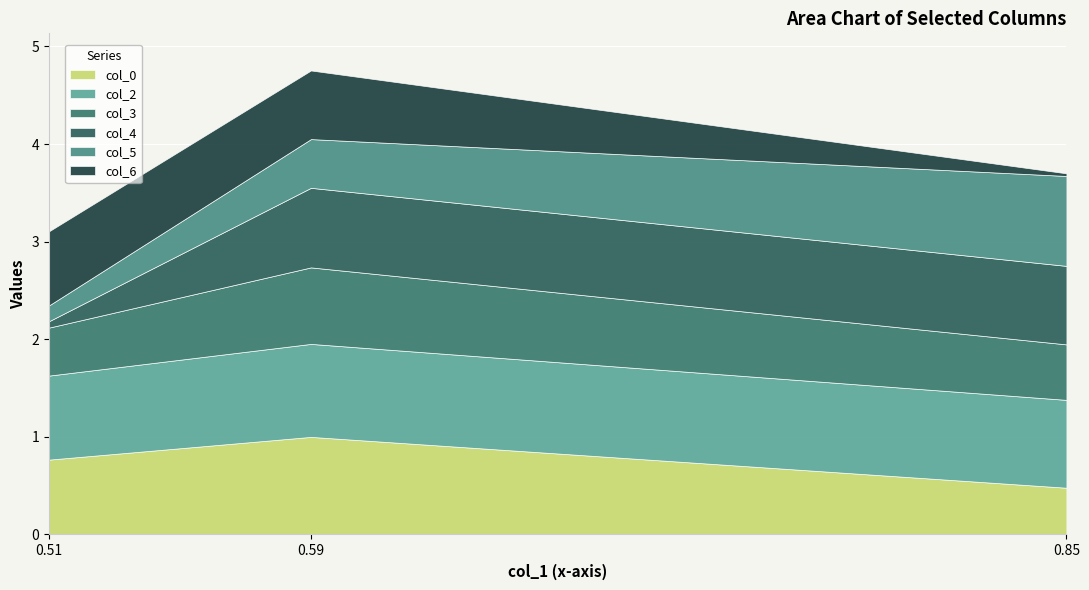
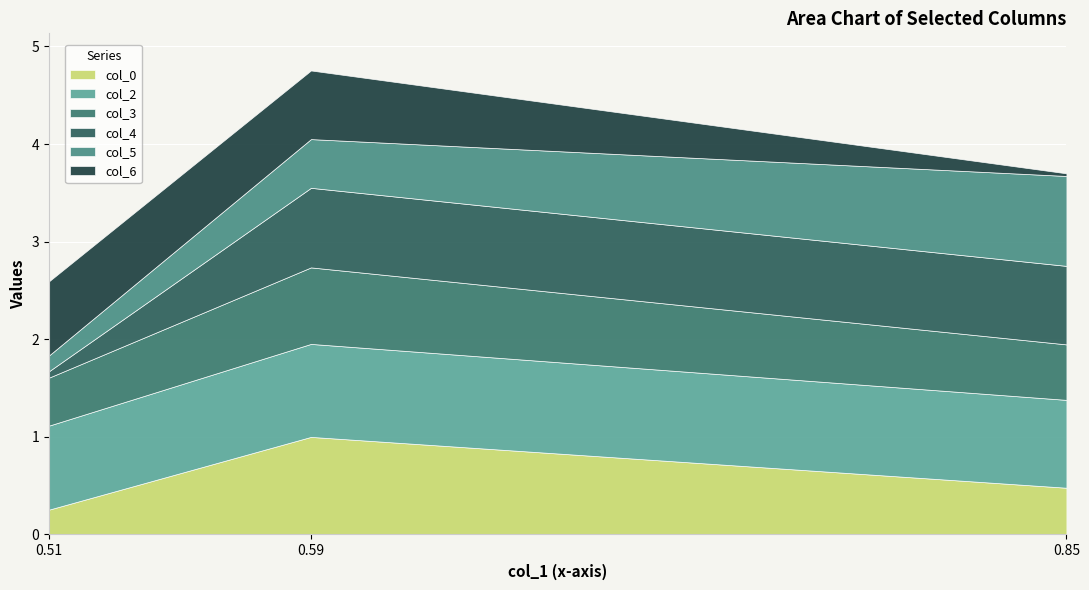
col_0, 0.51: 0.8 -> 0.3
